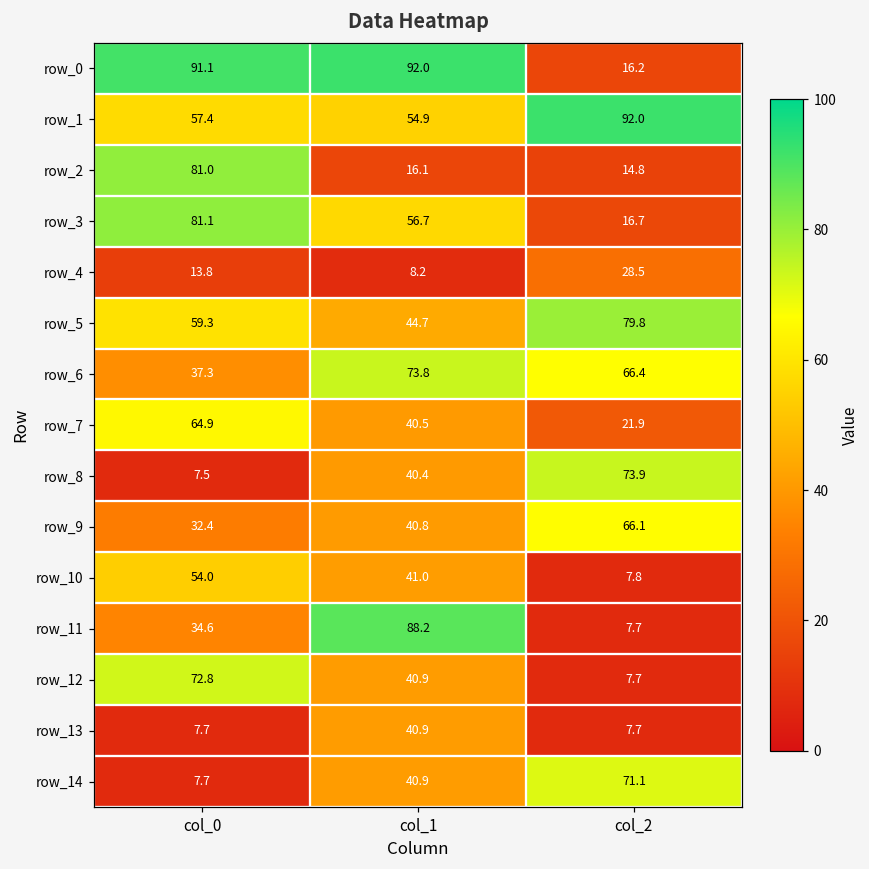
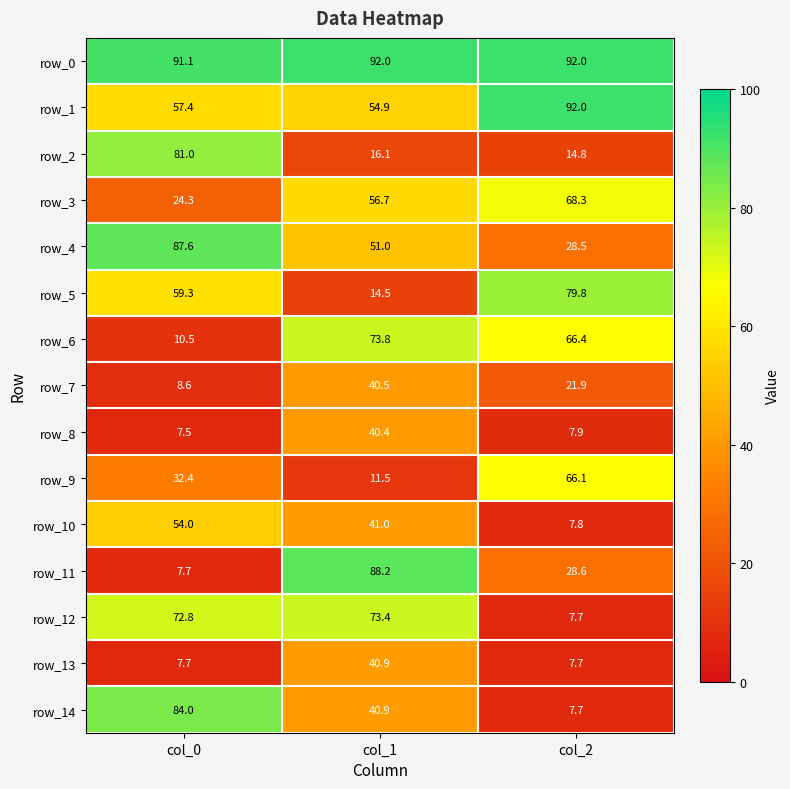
row_0, col_2: 16.2 -> 92.0
row_3, col_0: 81.1 -> 24.3
row_3, col_2: 16.7 -> 68.3
row_4, col_0: 13.8 -> 87.6
row_4, col_1: 8.2 -> 51.0
row_5, col_1: 44.7 -> 14.5
row_6, col_0: 37.3 -> 10.5
row_7, col_0: 64.9 -> 8.6
row_8, col_2: 73.9 -> 7.9
row_9, col_1: 40.8 -> 11.5
row_11, col_0: 34.6 -> 7.7
row_11, col_2: 7.7 -> 28.6
row_12, col_1: 40.9 -> 73.4
row_14, col_0: 7.7 -> 84.0
row_14, col_2: 71.1 -> 7.7
